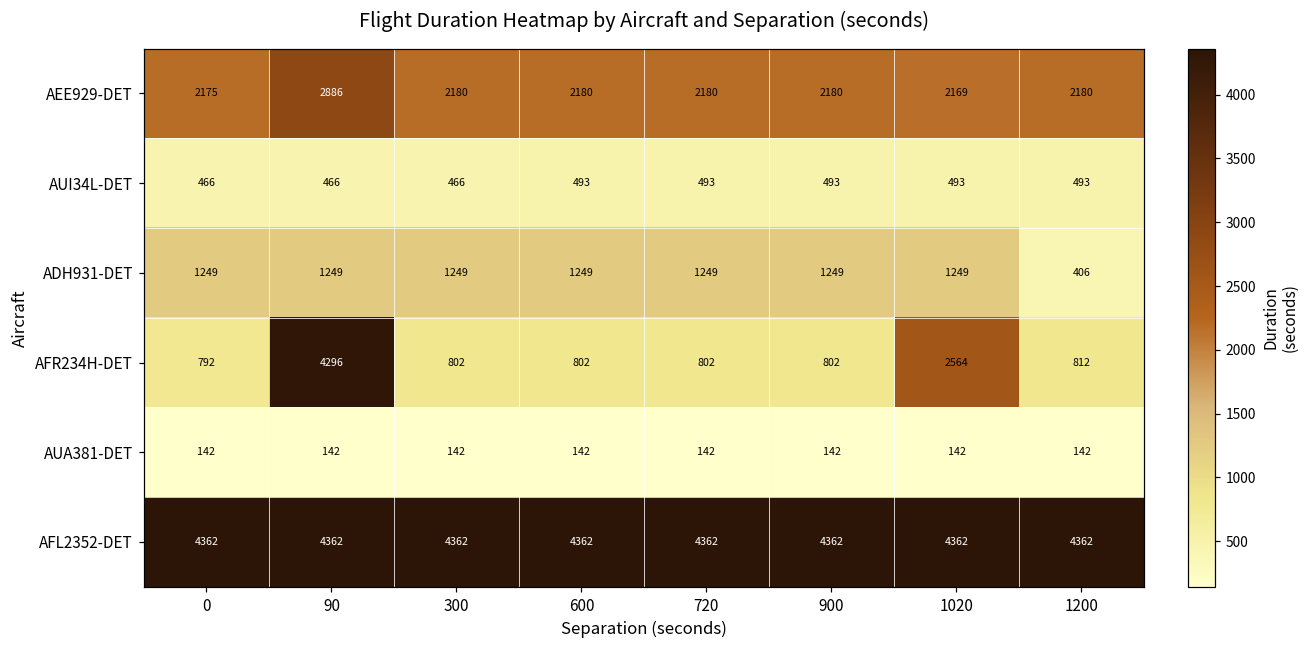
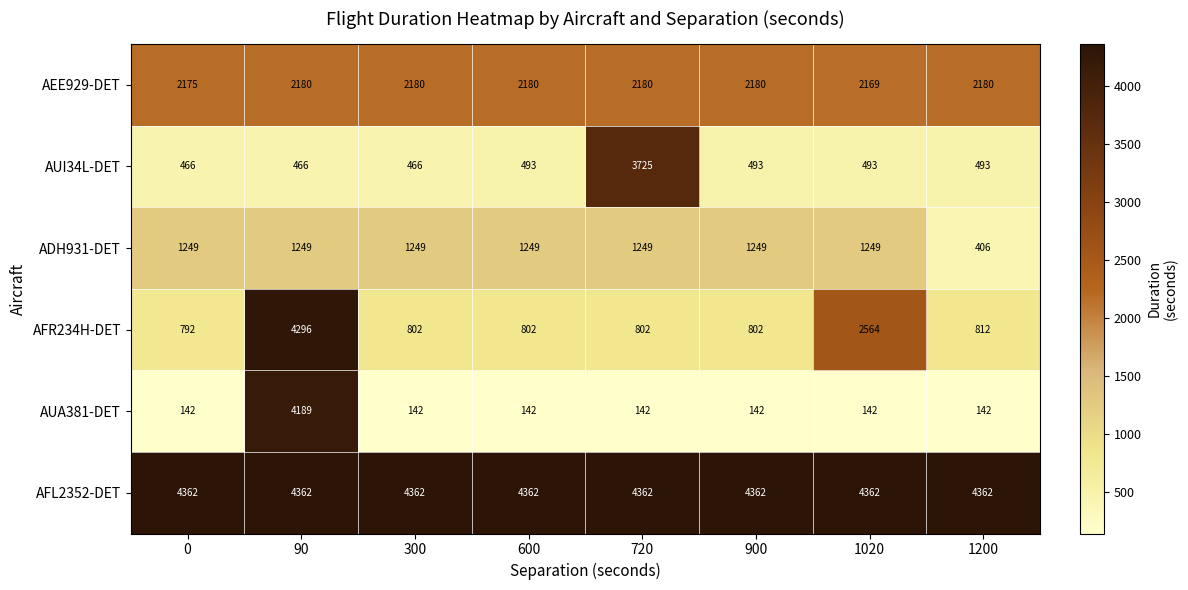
AEE929-DET, 90: 2886 -> 2180
AUI34L-DET, 720: 493 -> 3725
AUA381-DET, 90: 142 -> 4189
